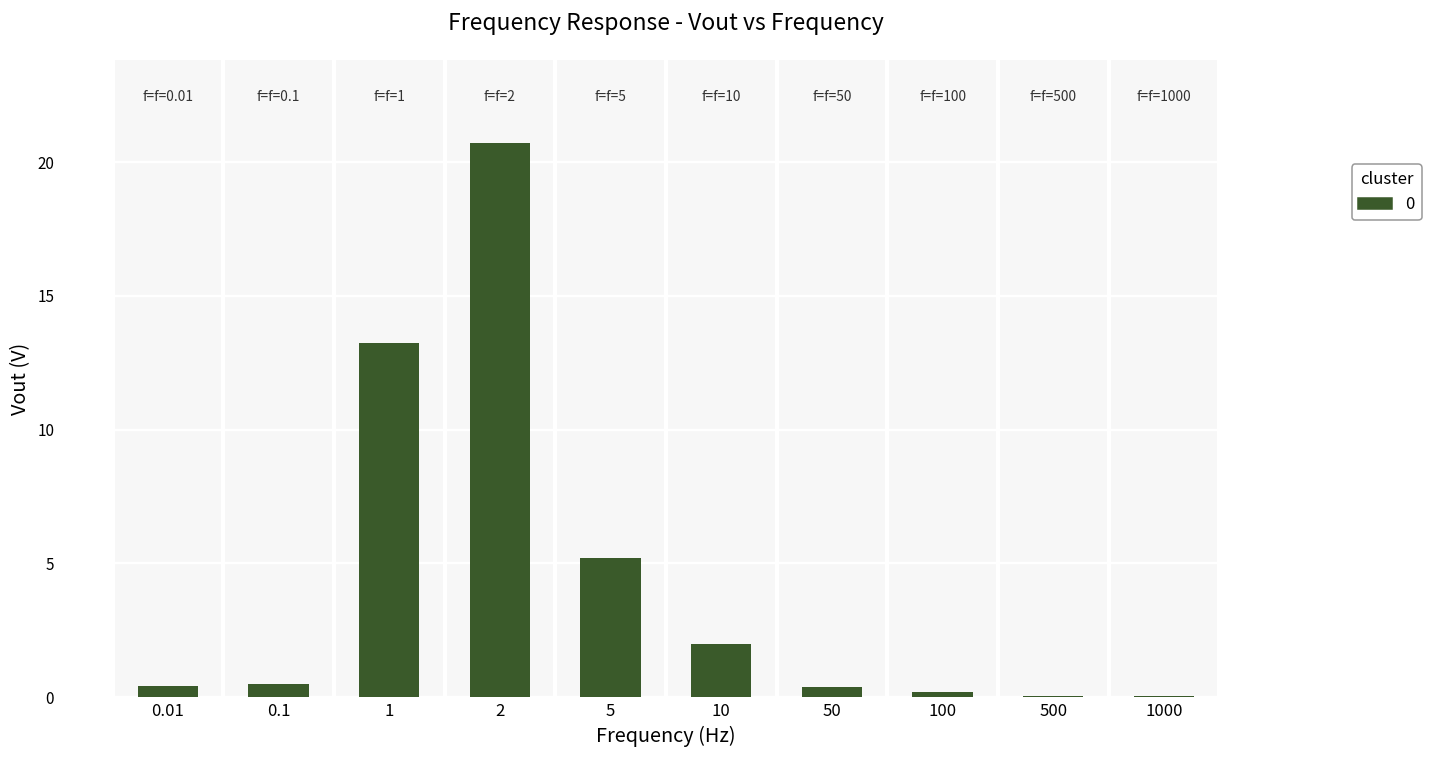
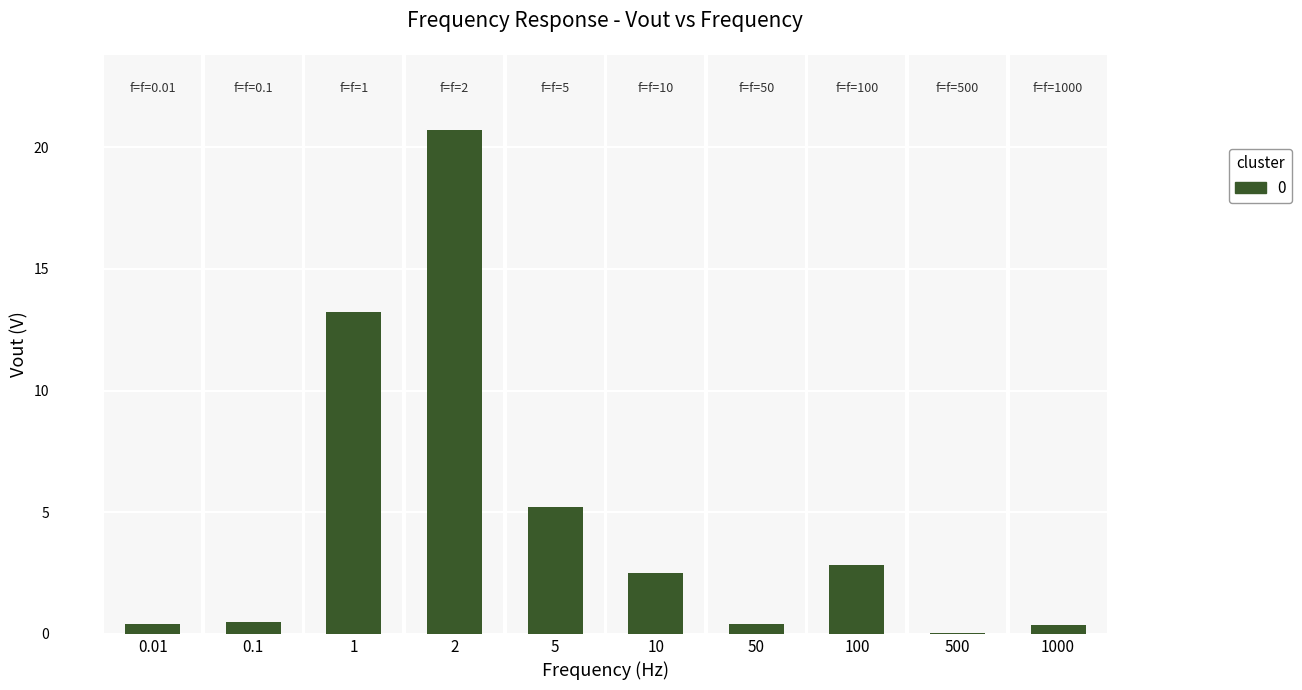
10: 2.0 -> 2.5
100: 0.2 -> 2.8
1000: 0.0 -> 0.4
